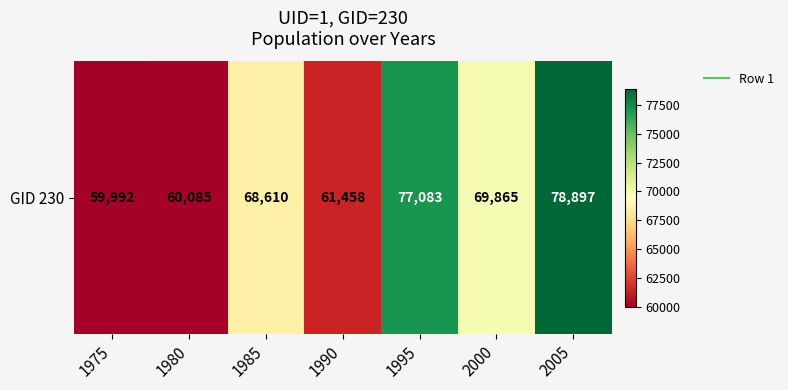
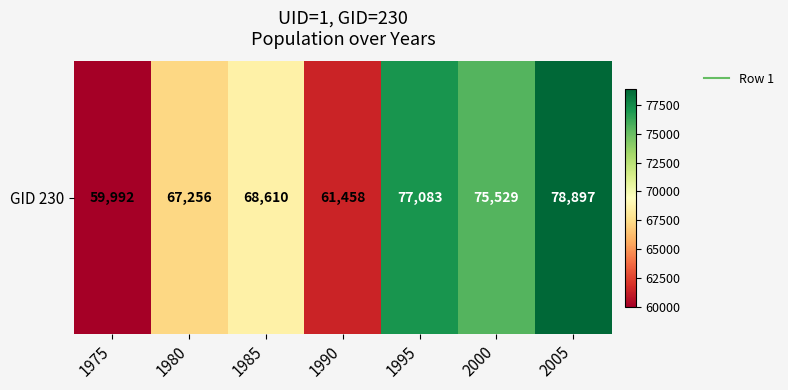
GID 230, 1980: 60,085 -> 67,256
GID 230, 2000: 69,865 -> 75,529
